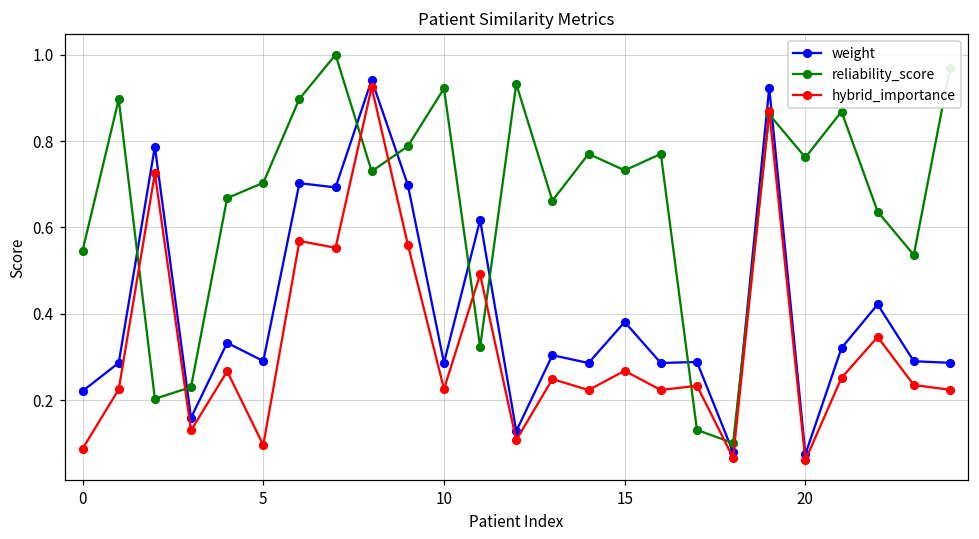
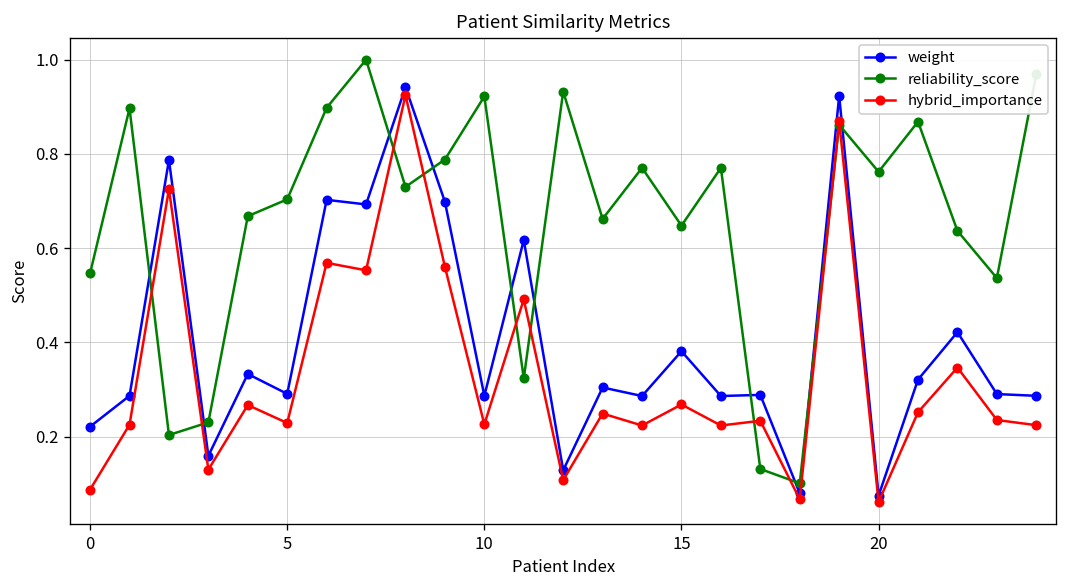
hybrid_importance, 5: 0.10 -> 0.23
reliability_score, 15: 0.73 -> 0.65
